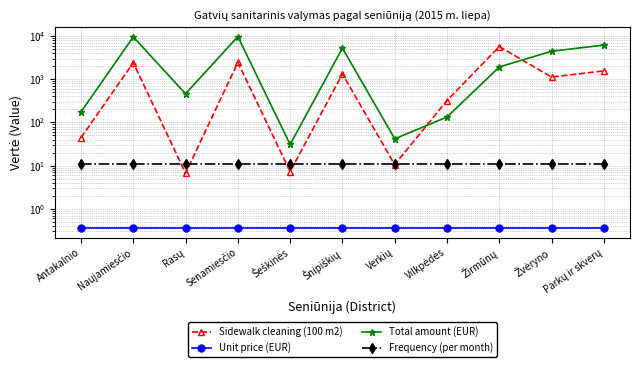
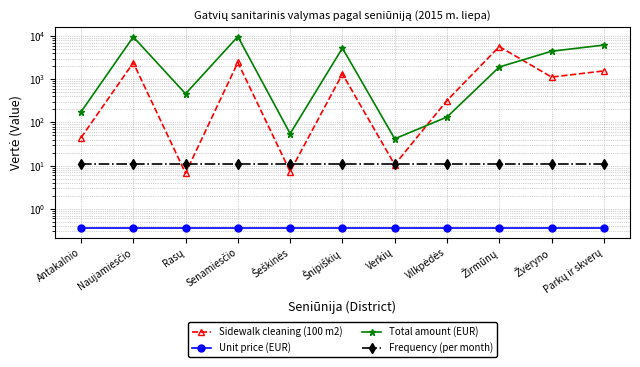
Total amount (EUR), Šeškinės: 30 -> 60
